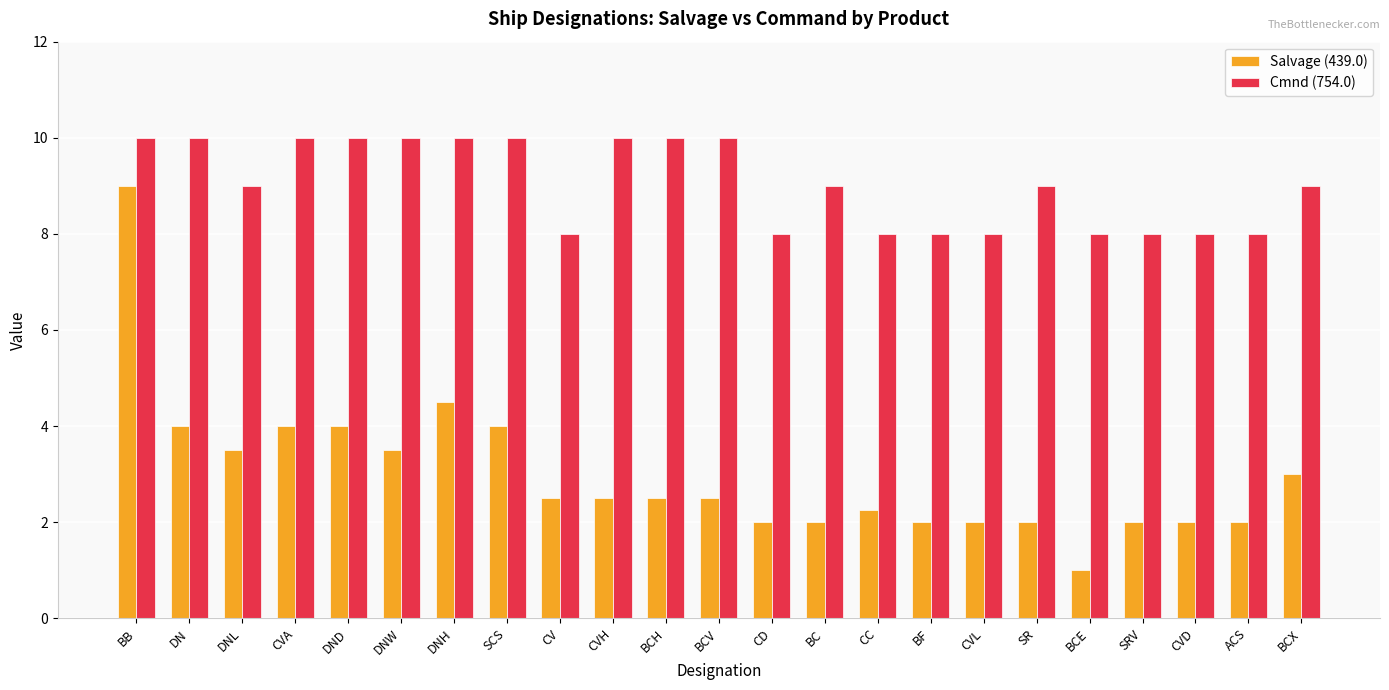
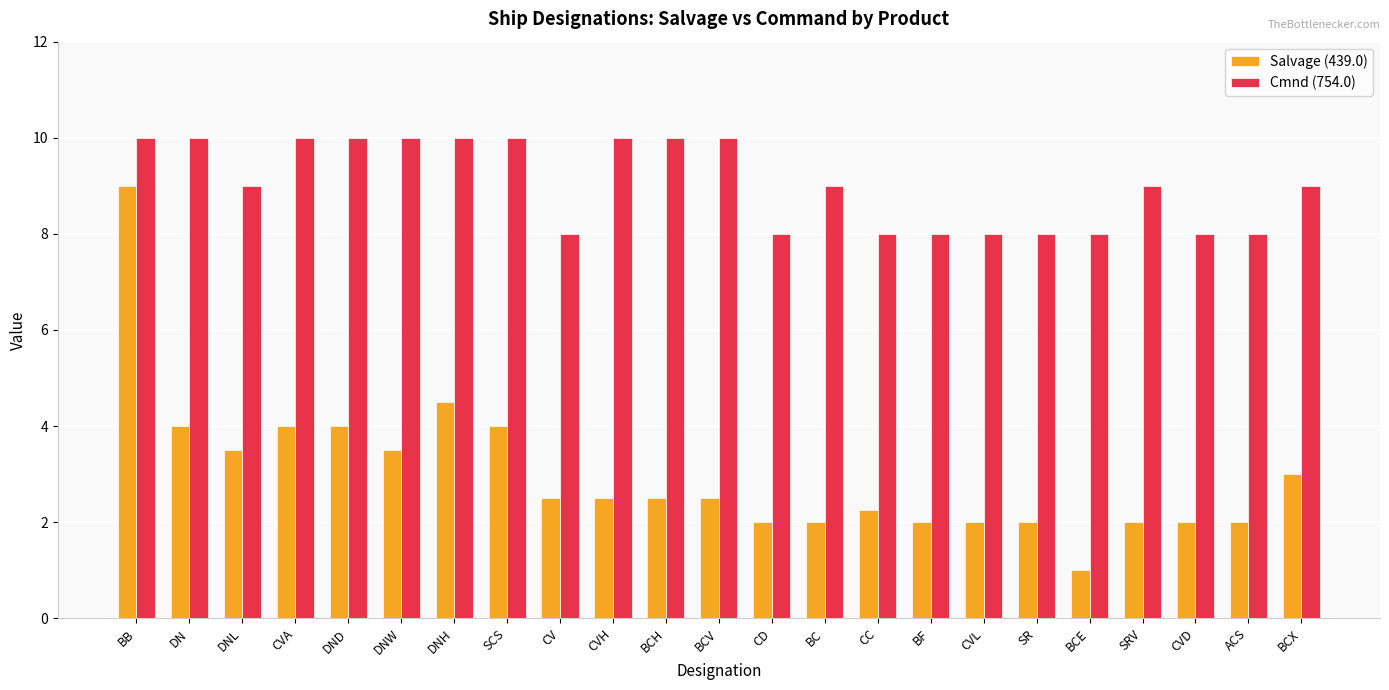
Cmnd (754.0), SR: 9 -> 8
Cmnd (754.0), SRV: 8 -> 9
